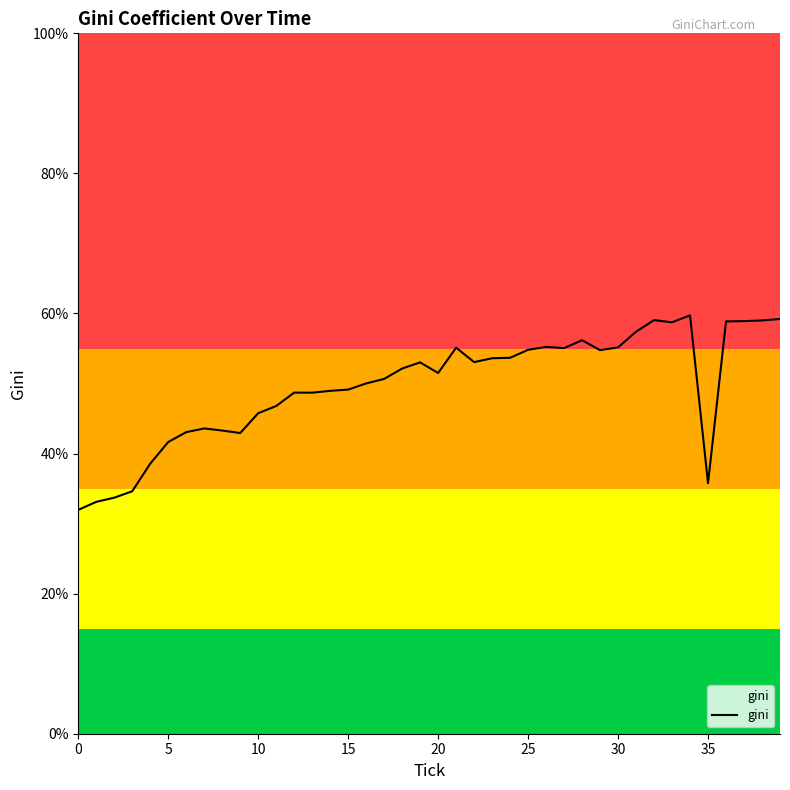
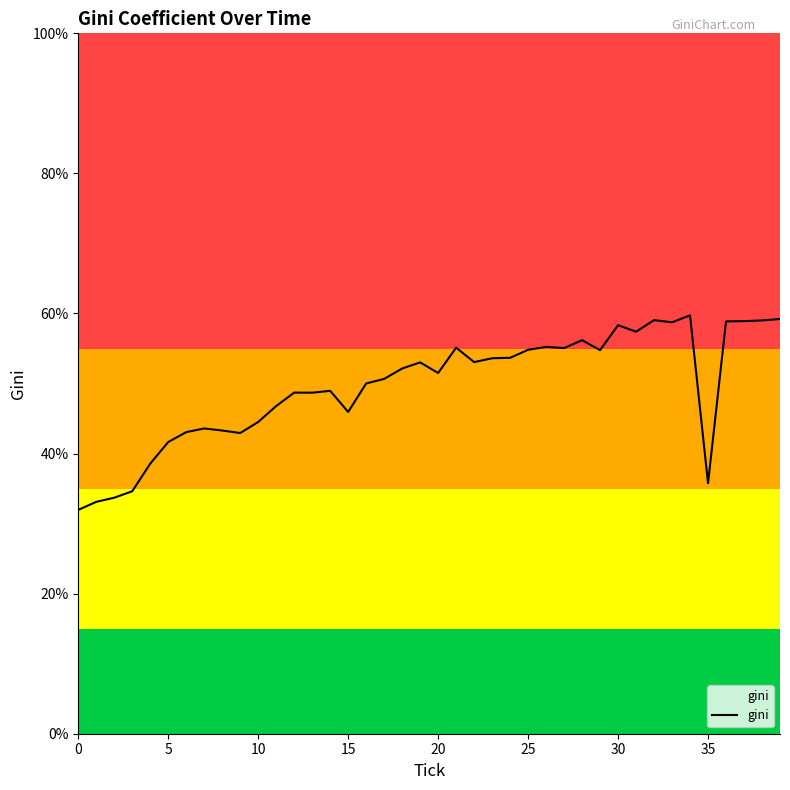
10: 46% -> 45%
15: 49% -> 46%
30: 55% -> 58%
